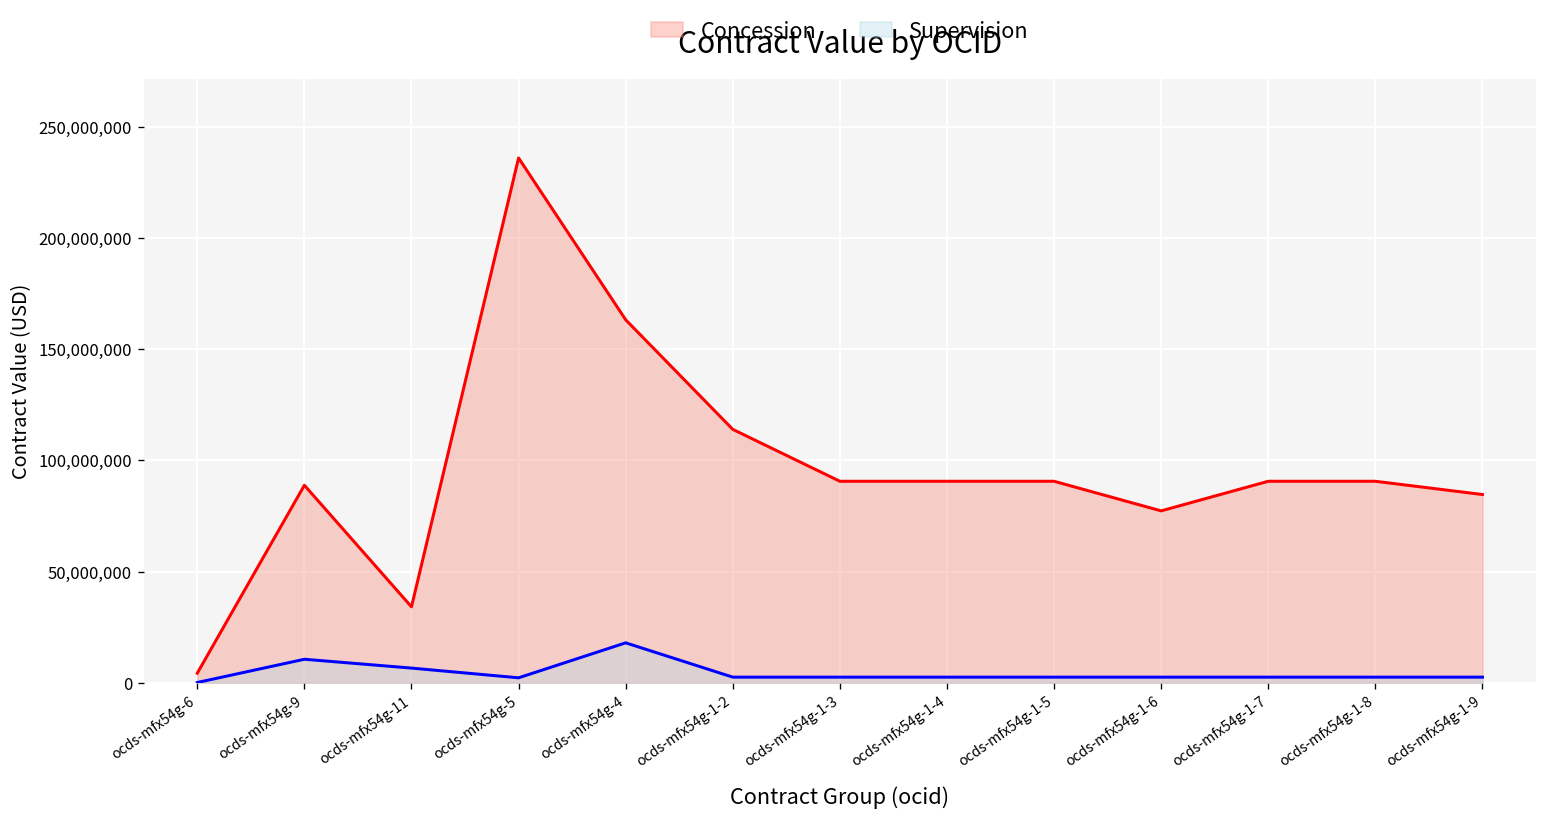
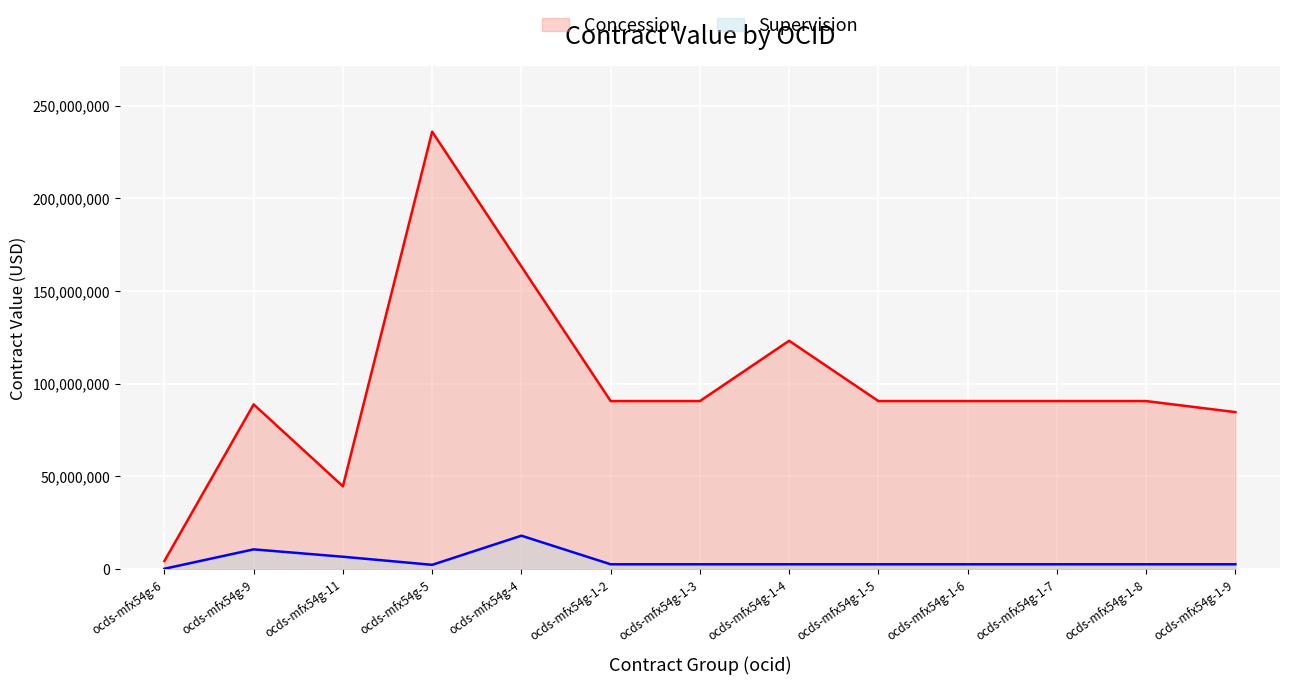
Concession, ocds-mfx54g-11: 34,000,000 -> 45,000,000
Concession, ocds-mfx54g-1-2: 114,000,000 -> 91,000,000
Concession, ocds-mfx54g-1-4: 91,000,000 -> 123,000,000
Concession, ocds-mfx54g-1-6: 77,000,000 -> 91,000,000
